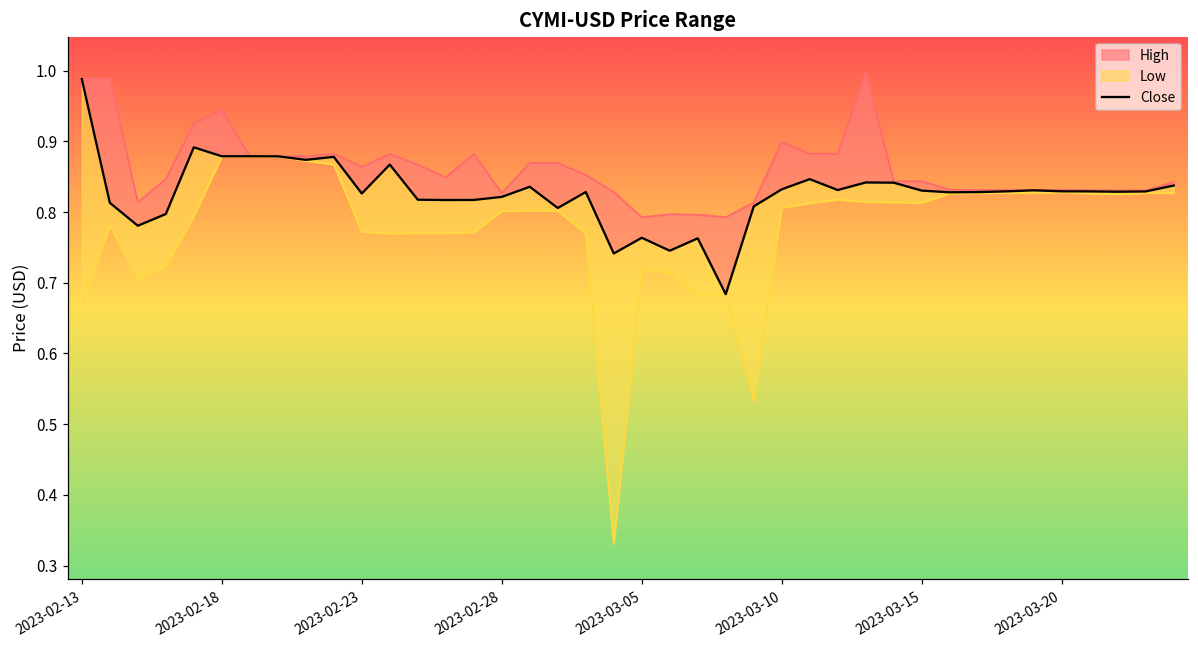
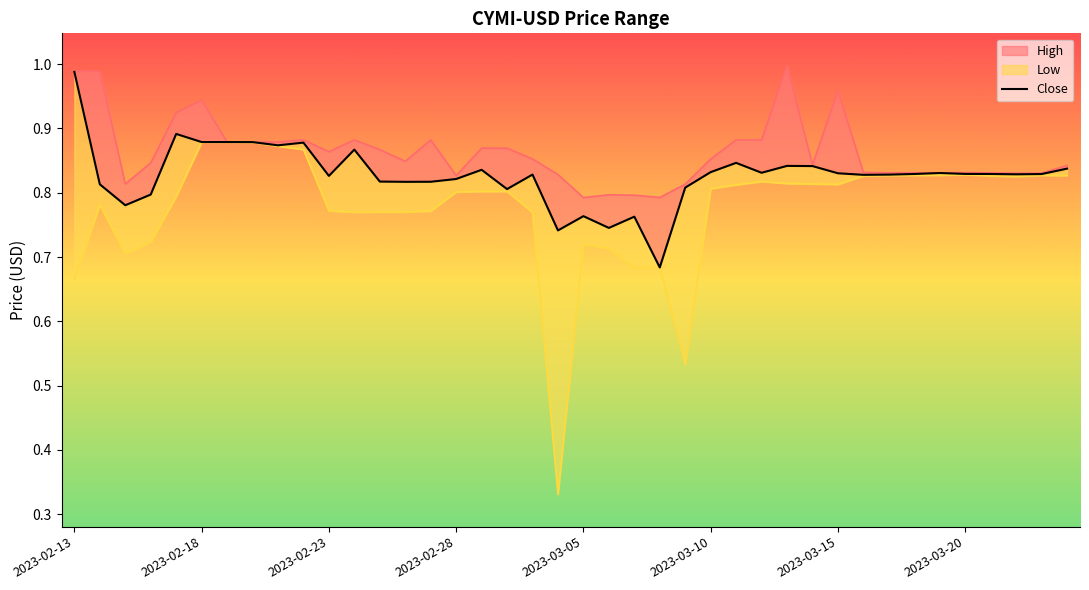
High, 2023-03-10: 0.90 -> 0.85
High, 2023-03-15: 0.84 -> 0.96
